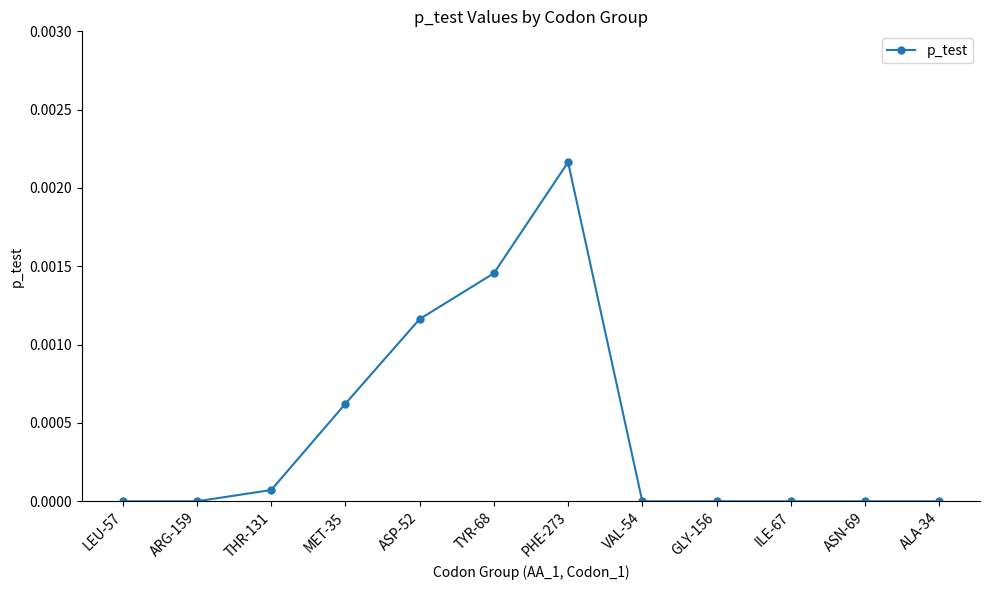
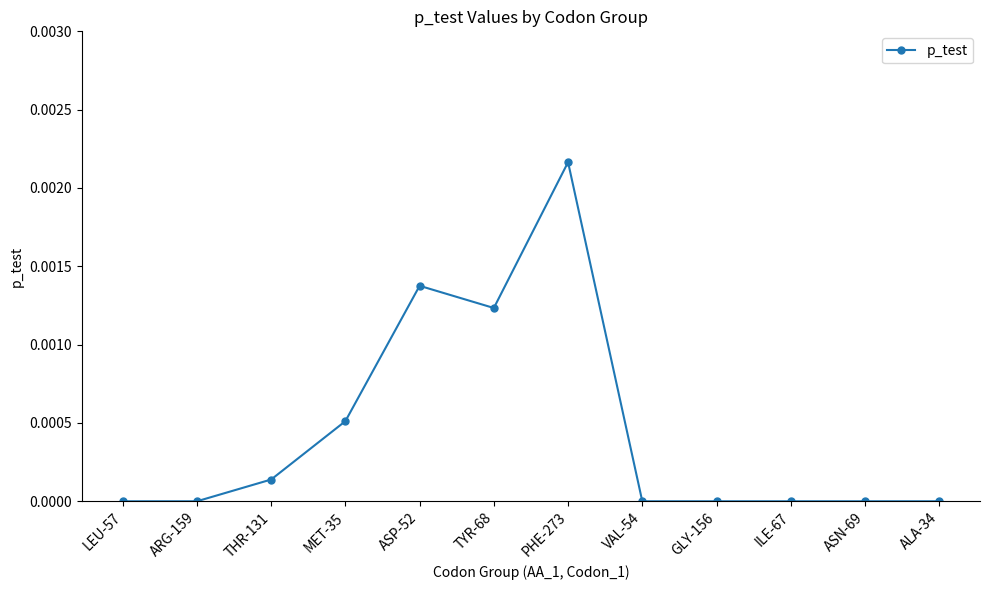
THR-131: 0.00007 -> 0.00014
MET-35: 0.00062 -> 0.00051
ASP-52: 0.00116 -> 0.00138
TYR-68: 0.00146 -> 0.00123
